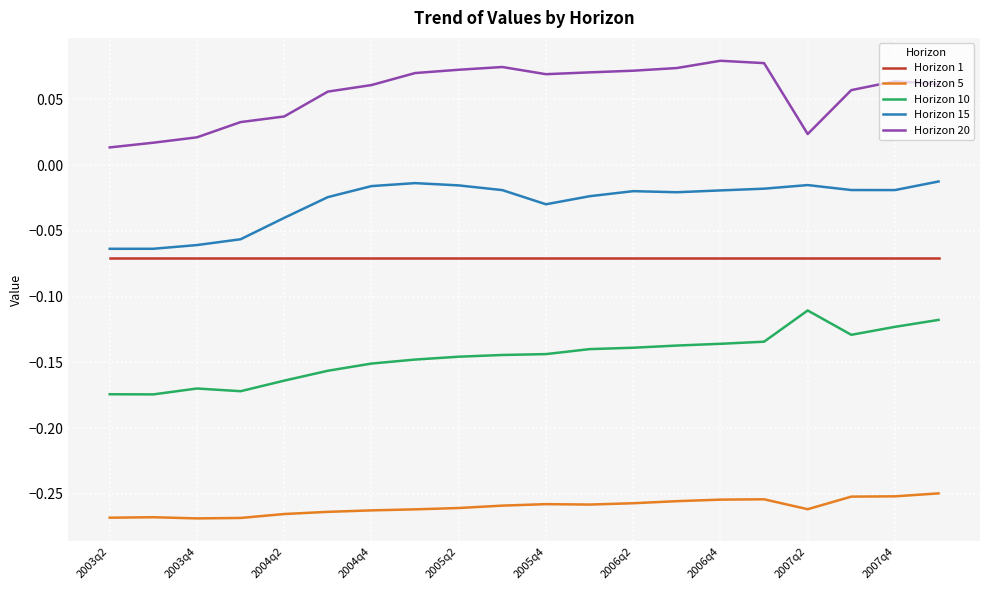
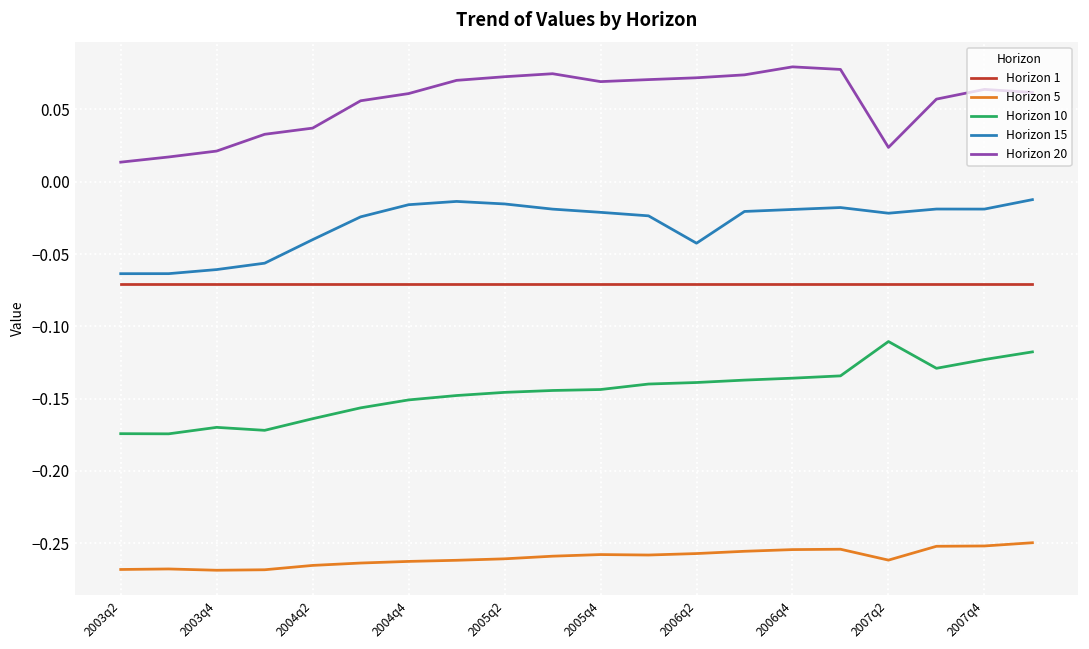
Horizon 15, 2005q4: -0.030 -> -0.021
Horizon 15, 2006q2: -0.020 -> -0.043
Horizon 15, 2007q2: -0.015 -> -0.022
